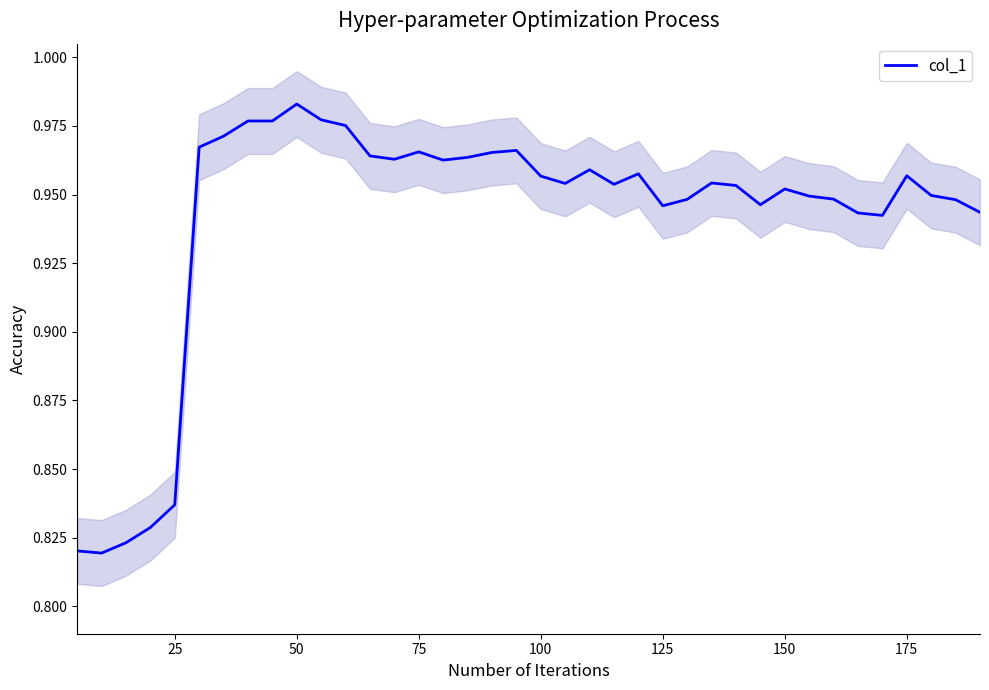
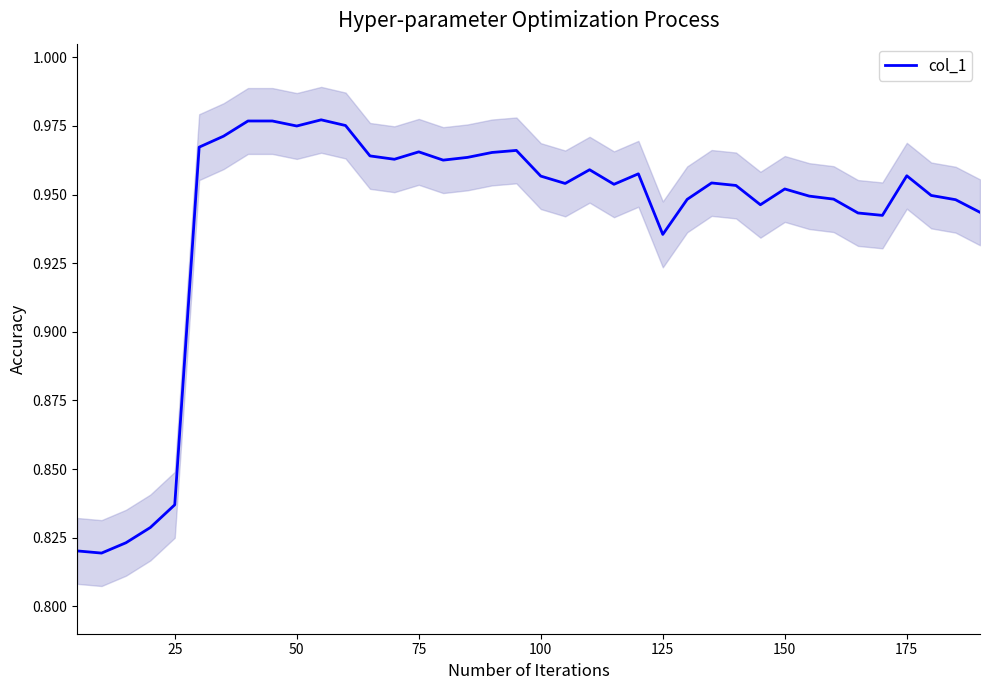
col_1, 50: 0.983 -> 0.975
col_1, 125: 0.946 -> 0.935
